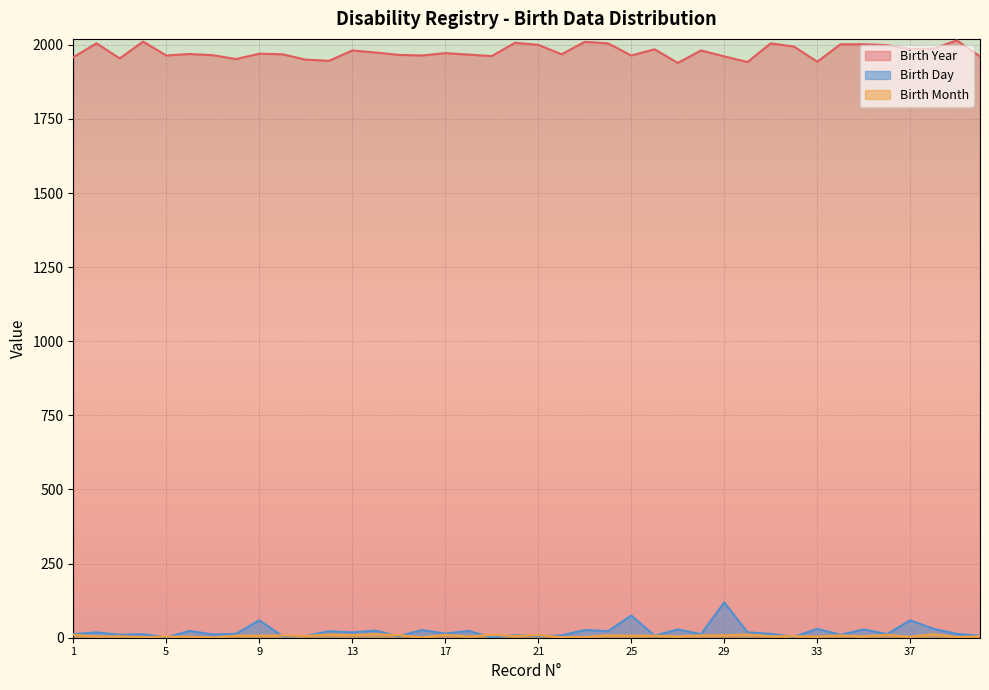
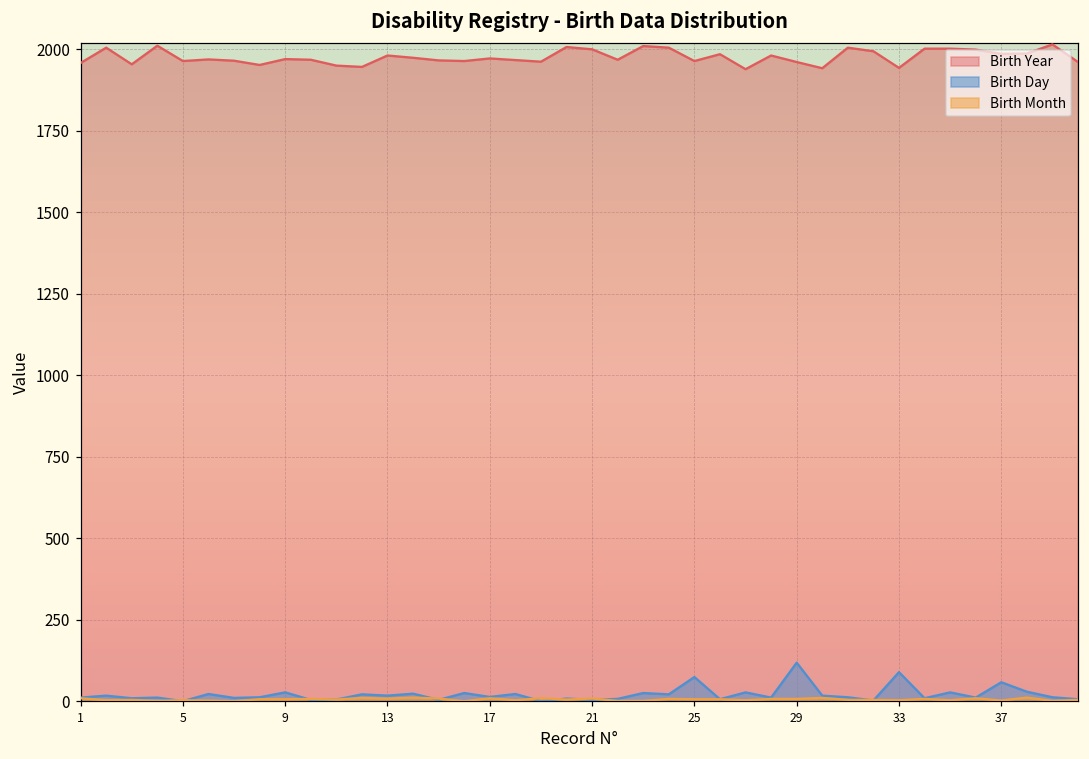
Birth Day, 9: 60 -> 30
Birth Day, 33: 30 -> 90
